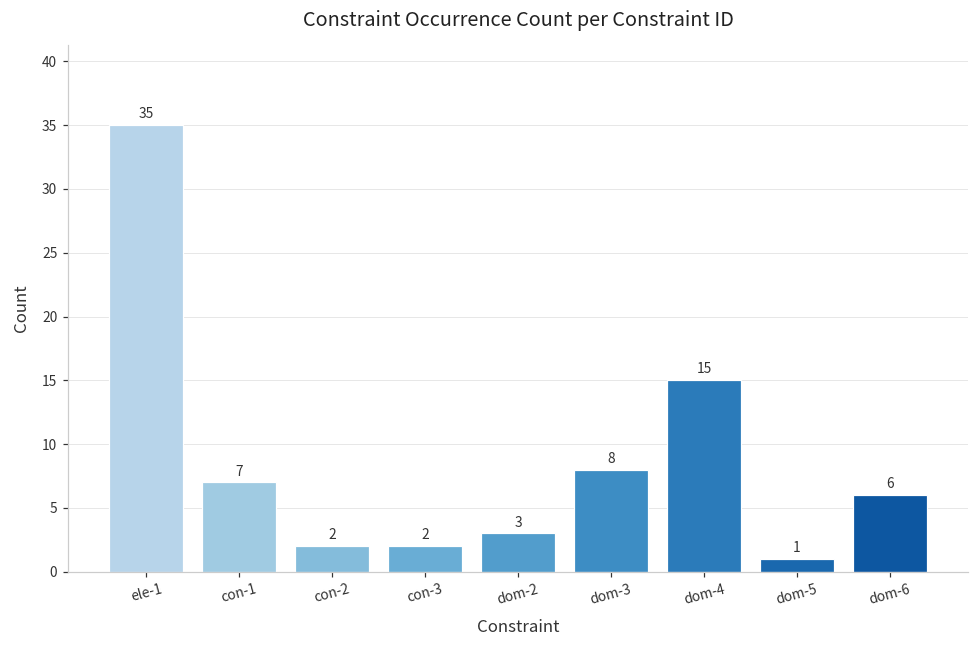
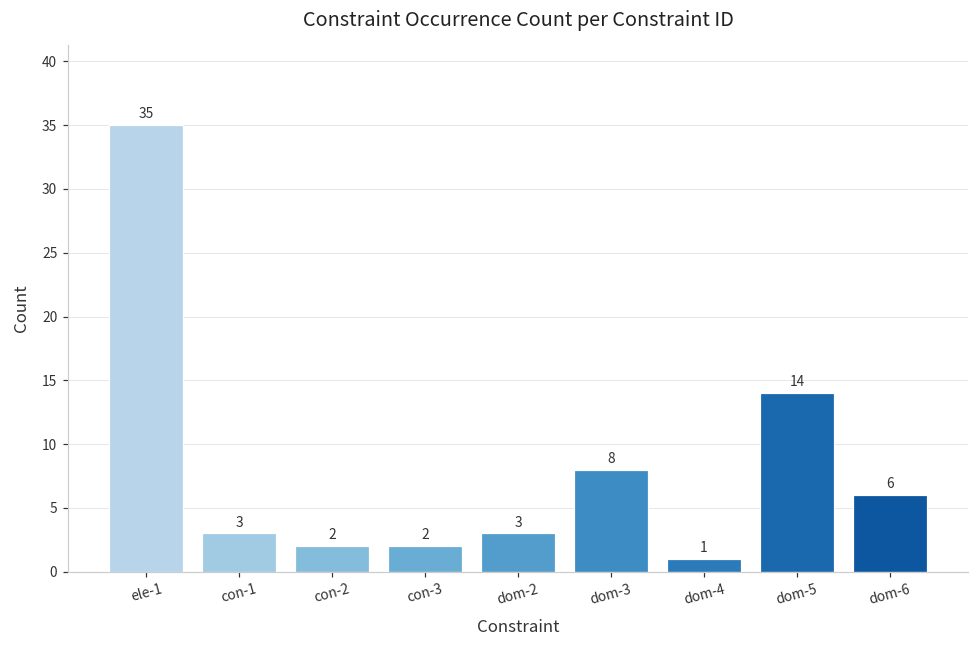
con-1: 7 -> 3
dom-4: 15 -> 1
dom-5: 1 -> 14
